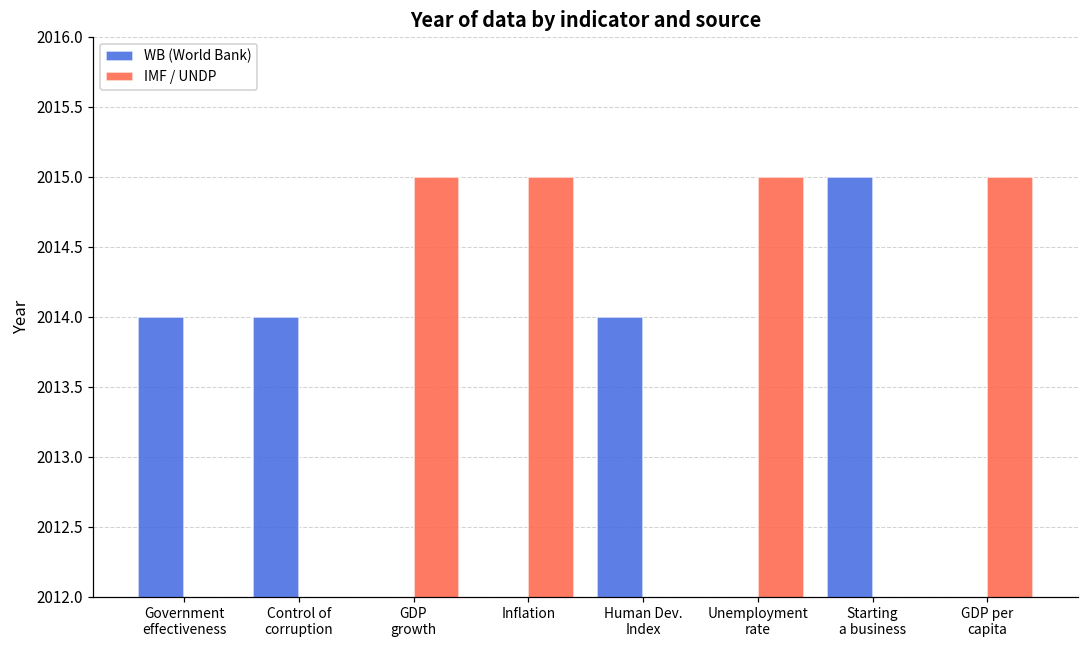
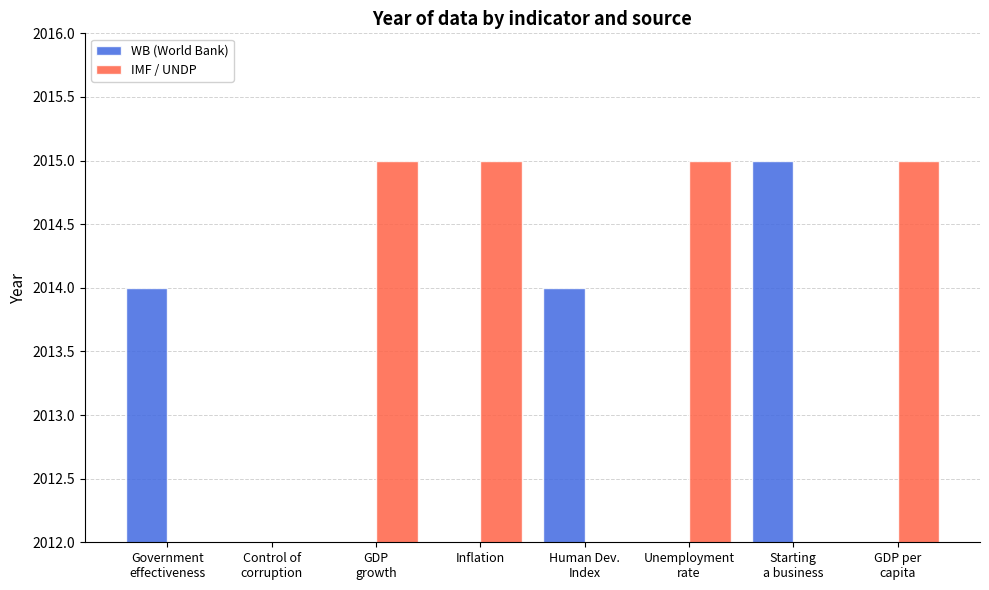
WB (World Bank), Control of corruption: 2014 -> 2012
